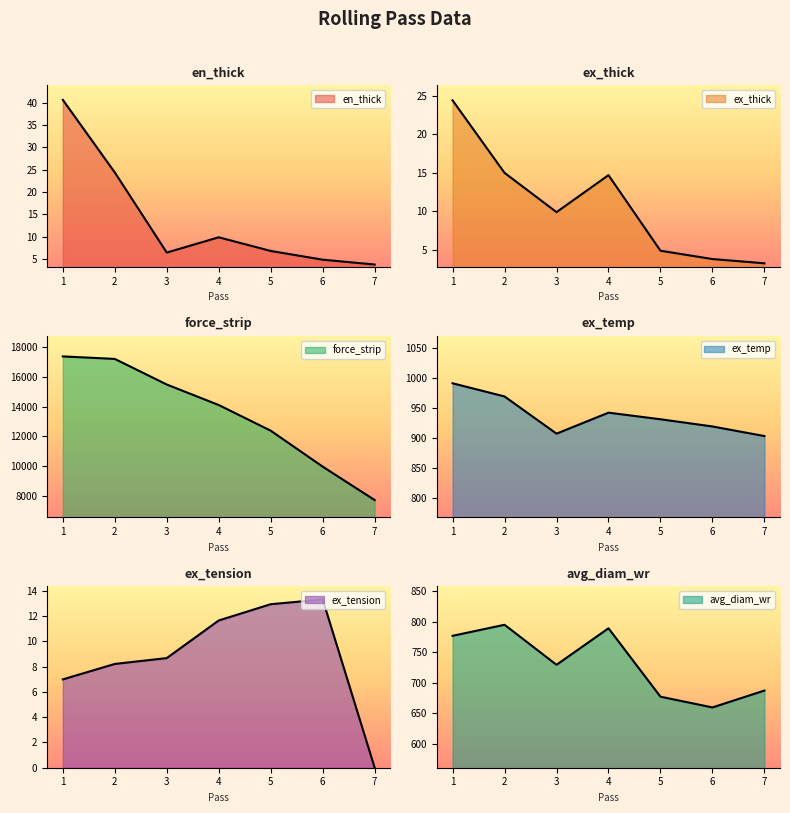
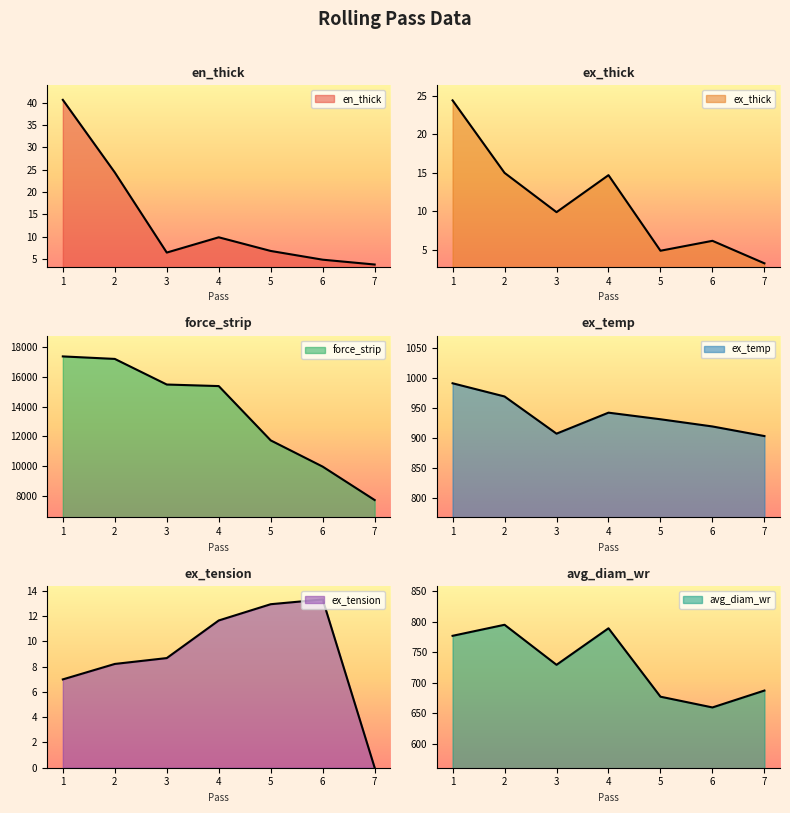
ex_thick, 6: 4 -> 6
force_strip, 4: 14100 -> 15400
force_strip, 5: 12400 -> 11700
